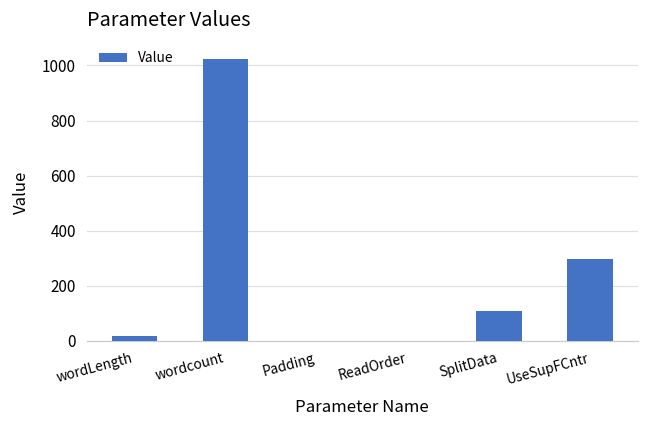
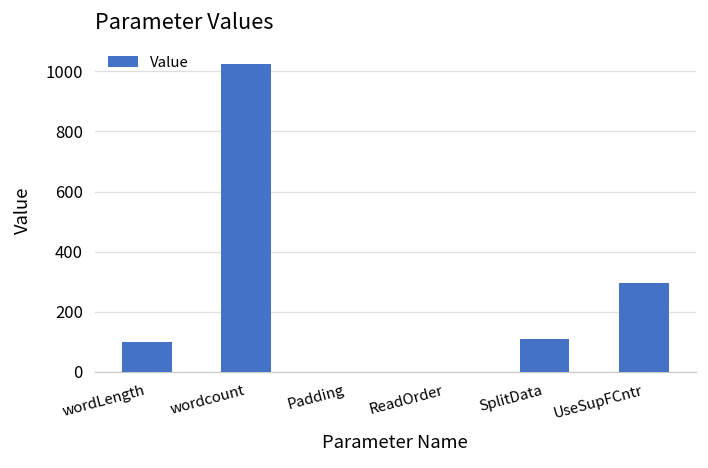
wordLength: 20 -> 100
